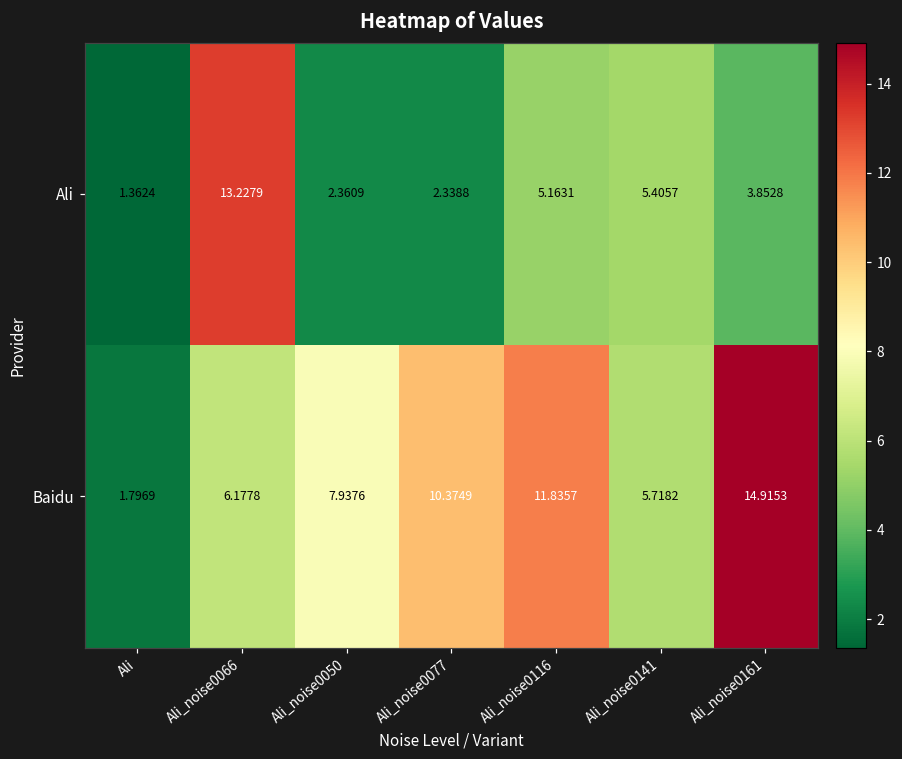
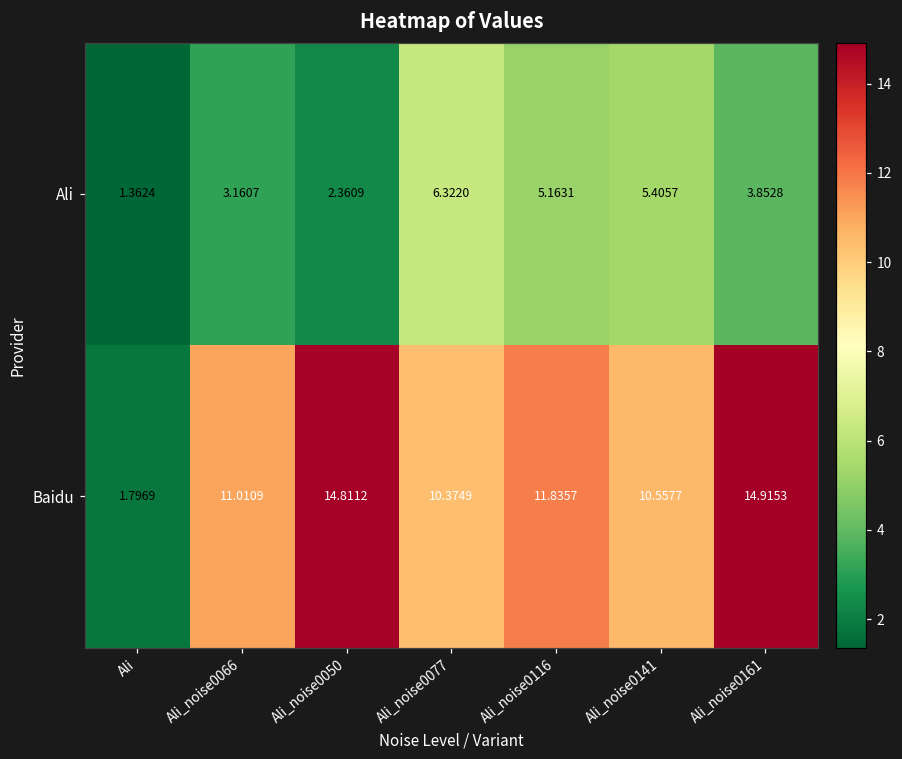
Ali, Ali_noise0066: 13.2279 -> 3.1607
Ali, Ali_noise0077: 2.3388 -> 6.3220
Baidu, Ali_noise0066: 6.1778 -> 11.0109
Baidu, Ali_noise0050: 7.9376 -> 14.8112
Baidu, Ali_noise0141: 5.7182 -> 10.5577
